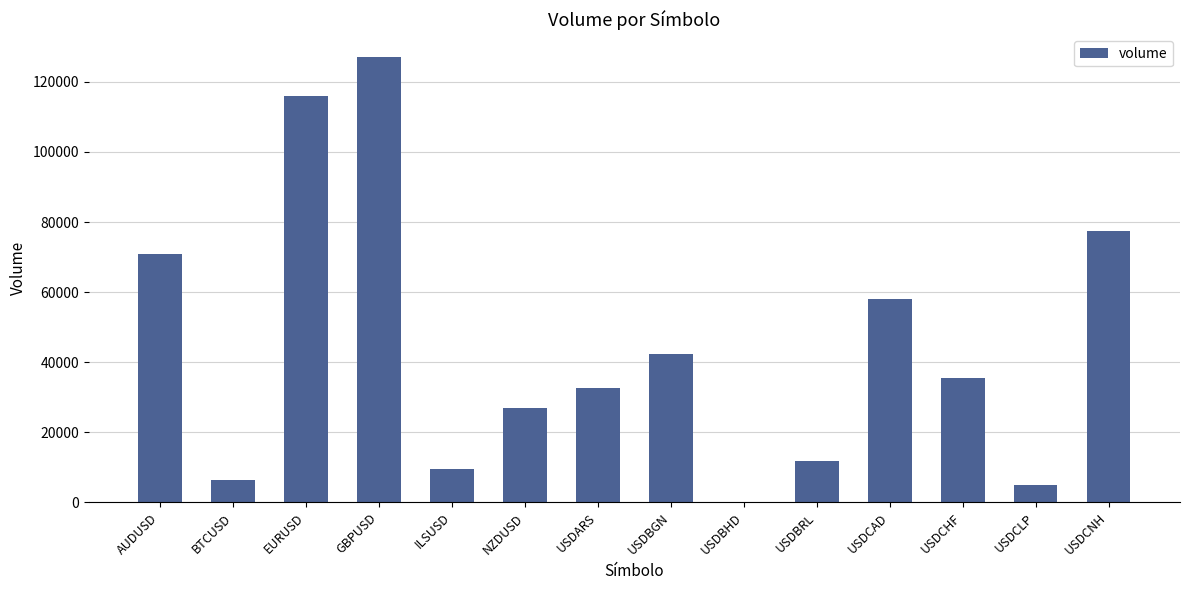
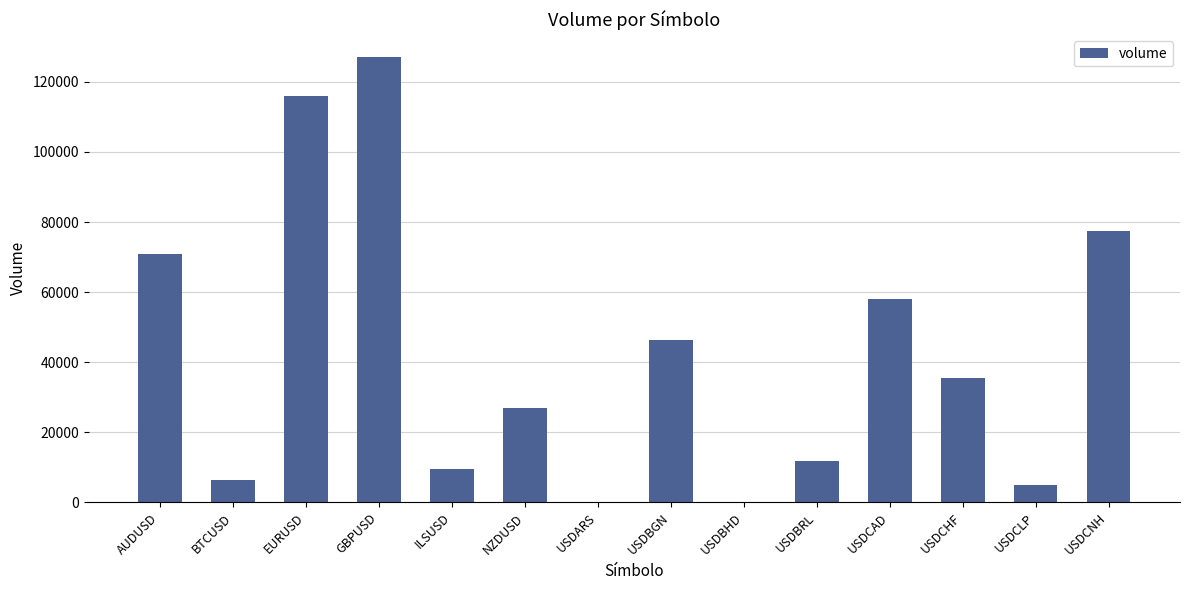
USDARS: 33000 -> 0
USDBGN: 42000 -> 46000
